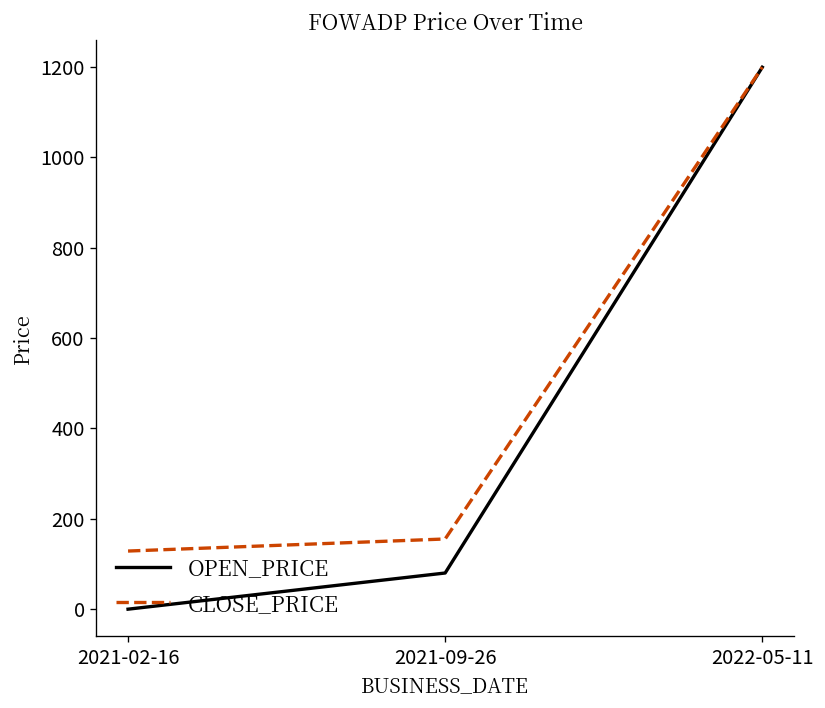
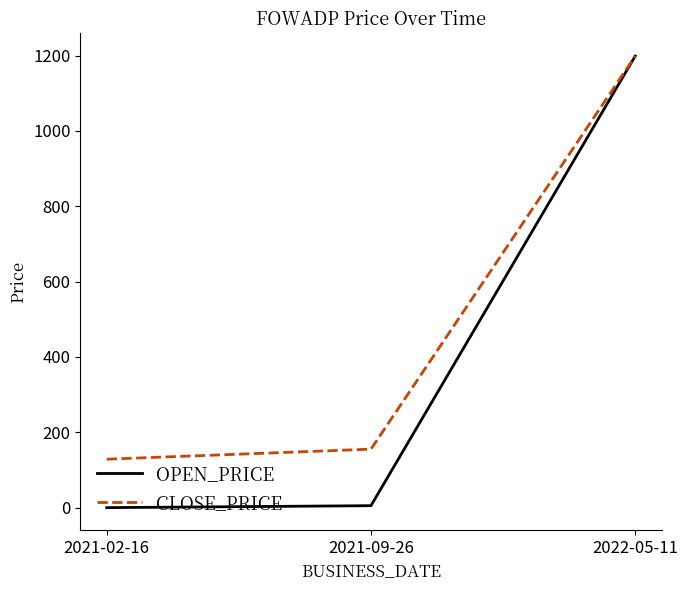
OPEN_PRICE, 2021-09-26: 80 -> 10
